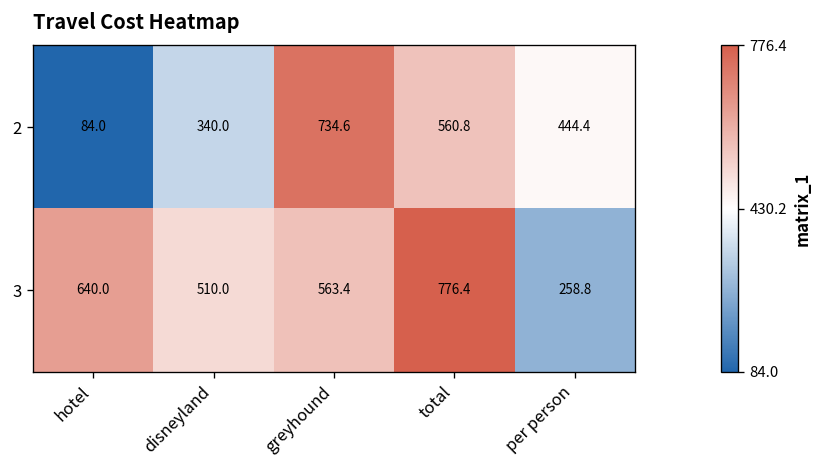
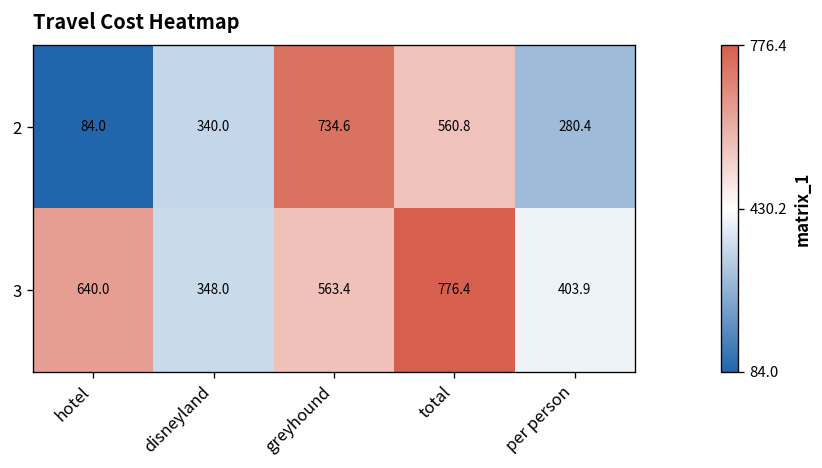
2, per person: 444.4 -> 280.4
3, disneyland: 510.0 -> 348.0
3, per person: 258.8 -> 403.9
